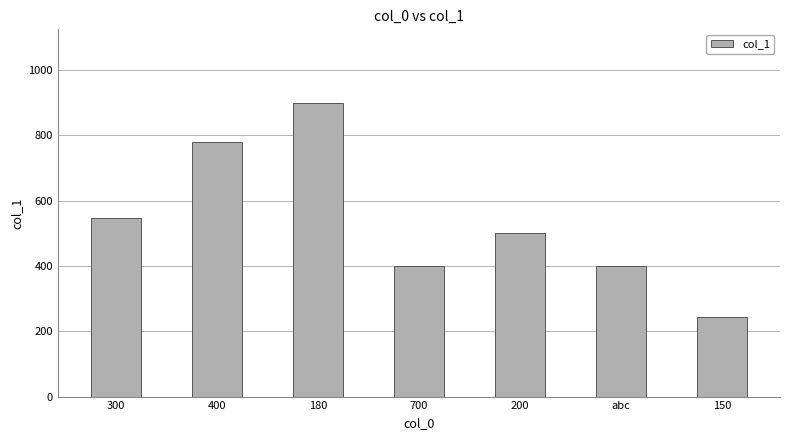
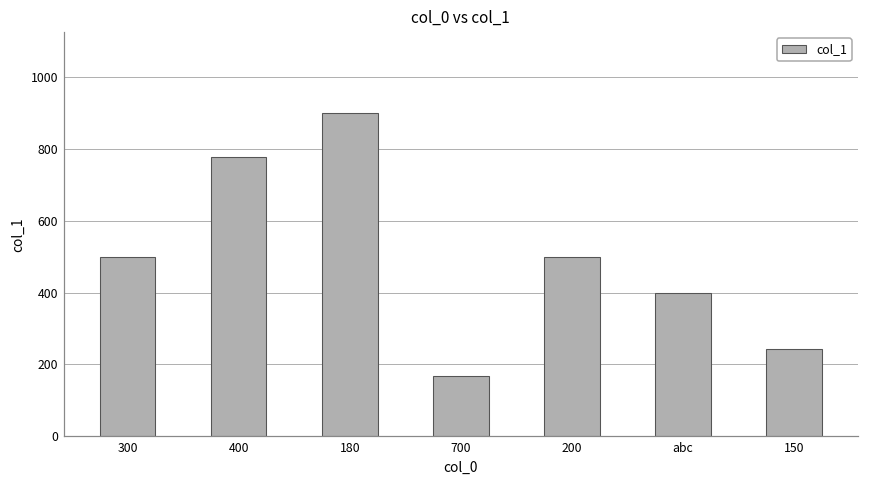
300: 550 -> 500
700: 400 -> 170
